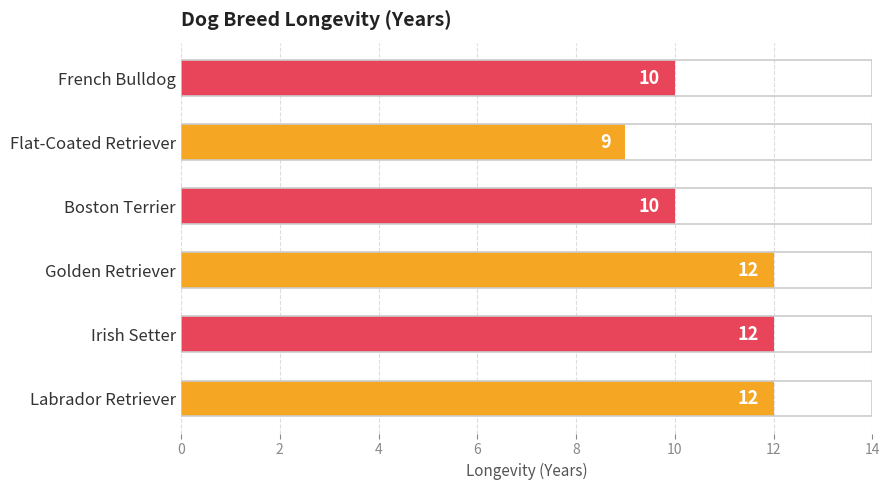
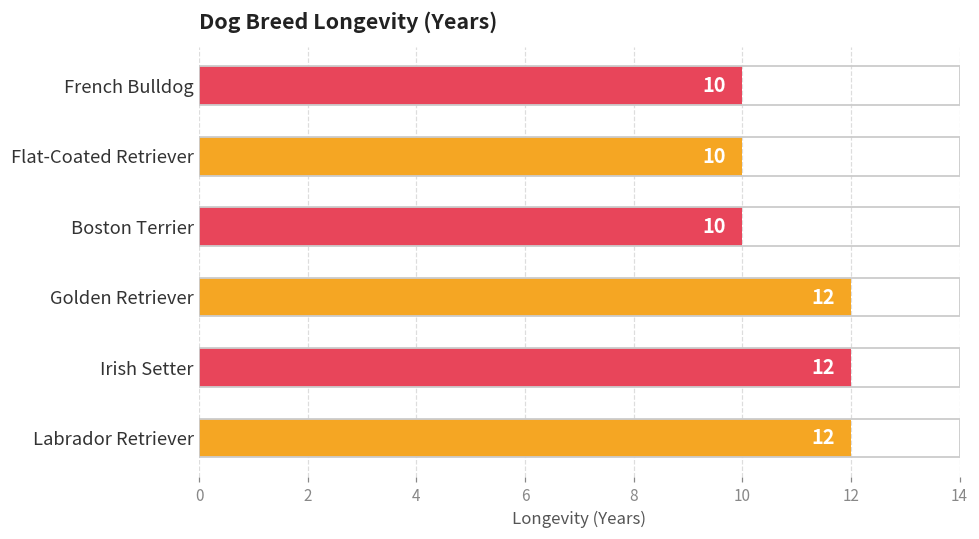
Flat-Coated Retriever: 9 -> 10
